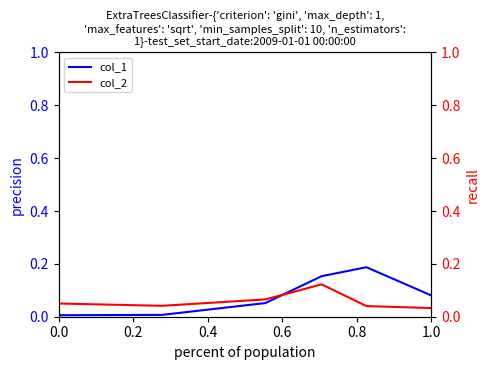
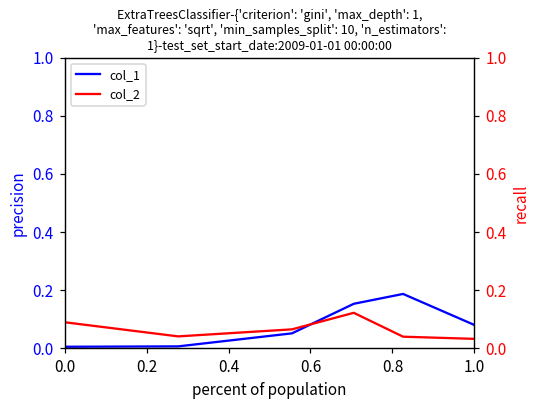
col_2, 0.0: 0.05 -> 0.09
